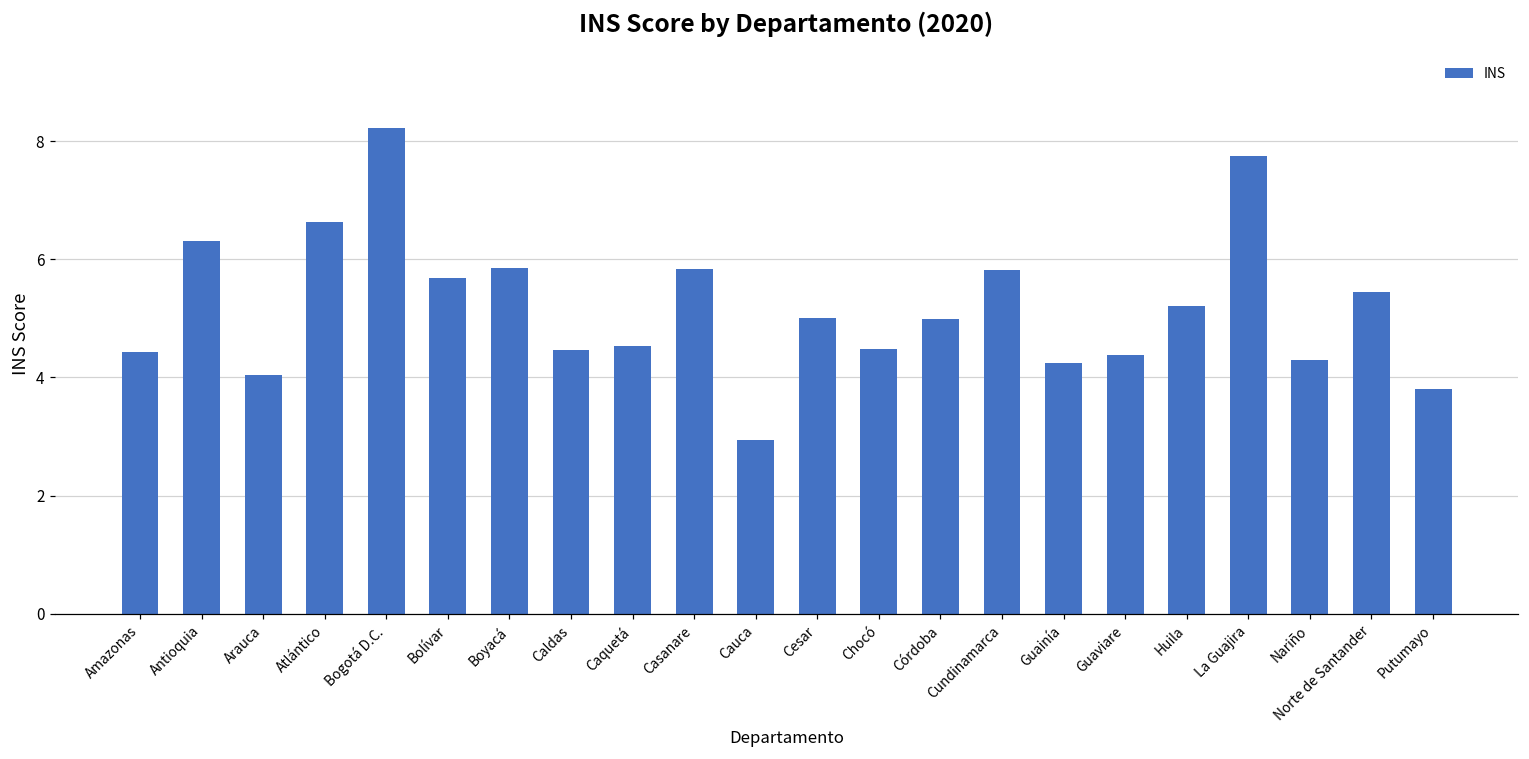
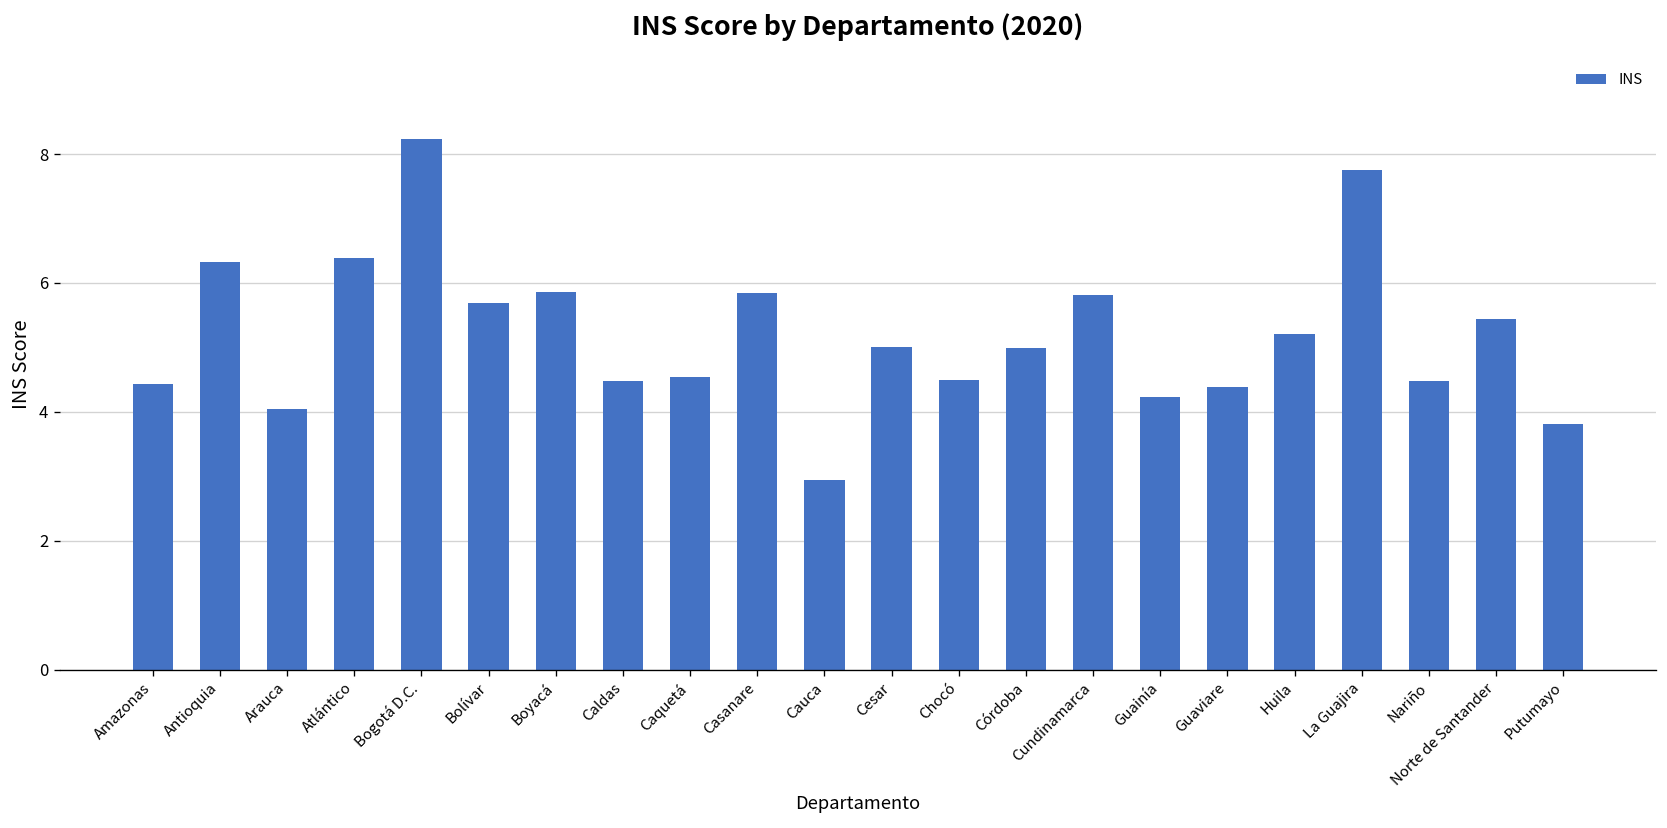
Atlántico: 6.6 -> 6.4
Nariño: 4.3 -> 4.5
